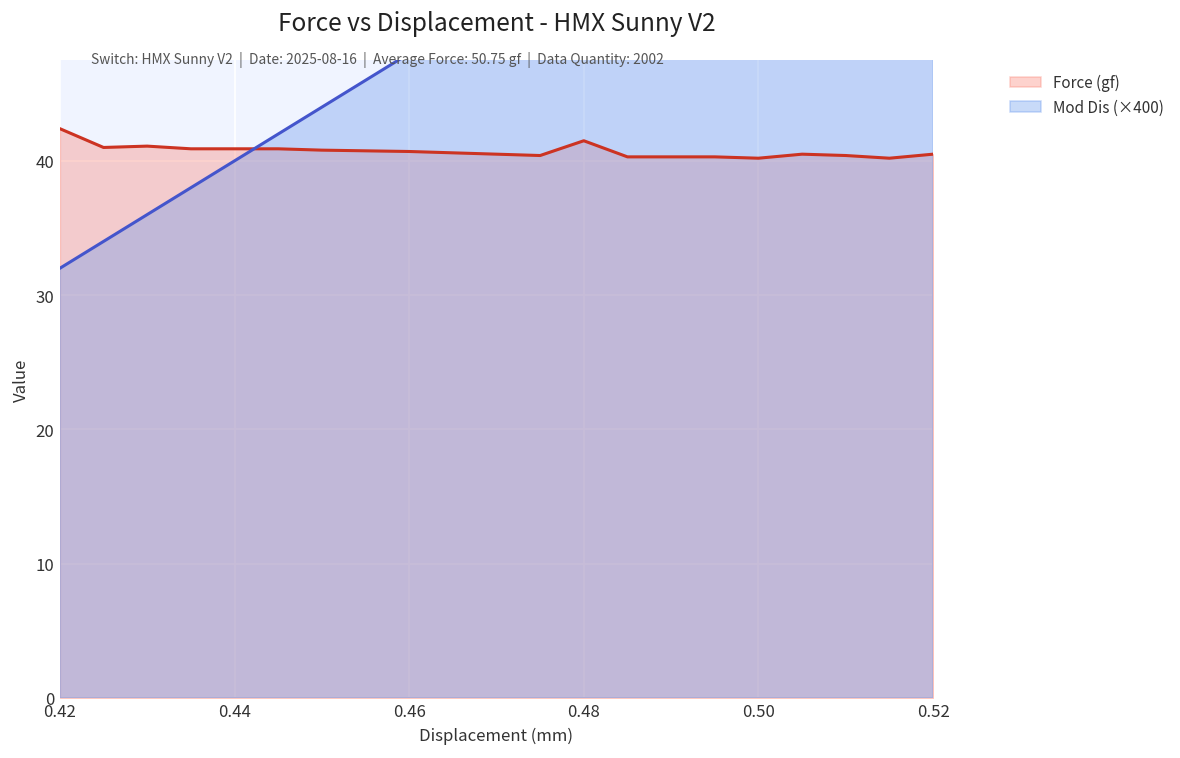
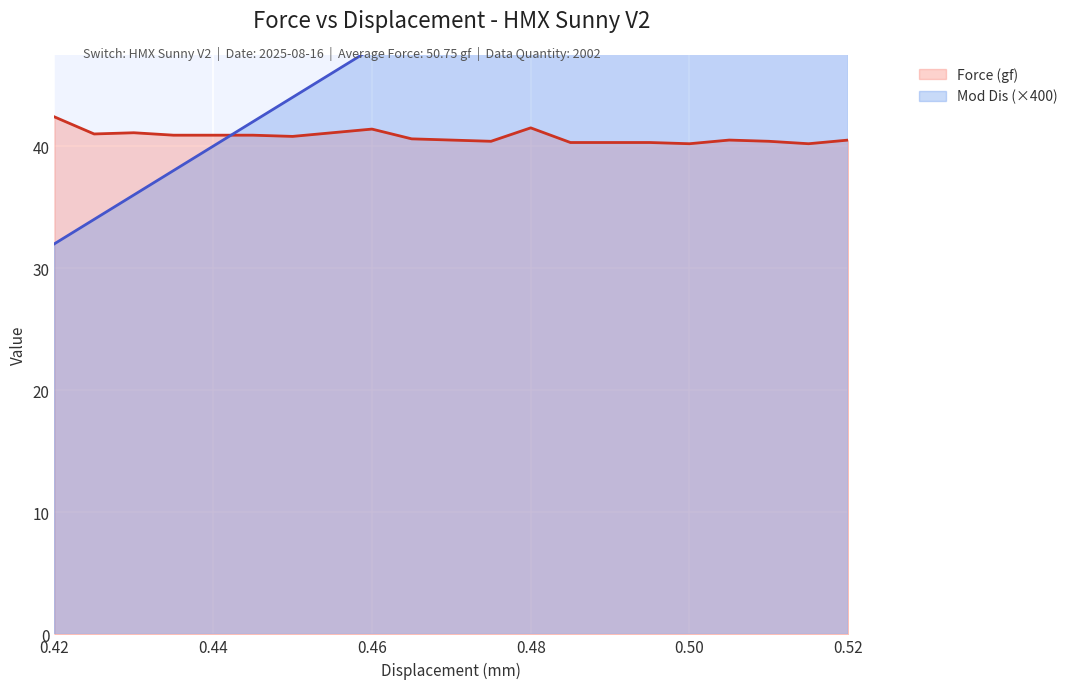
Force (gf), 0.46: 40.7 -> 41.4
